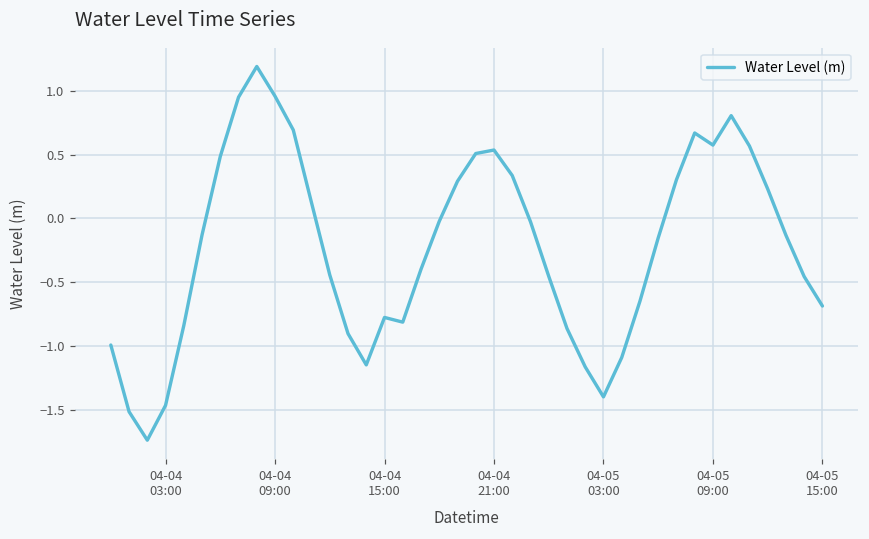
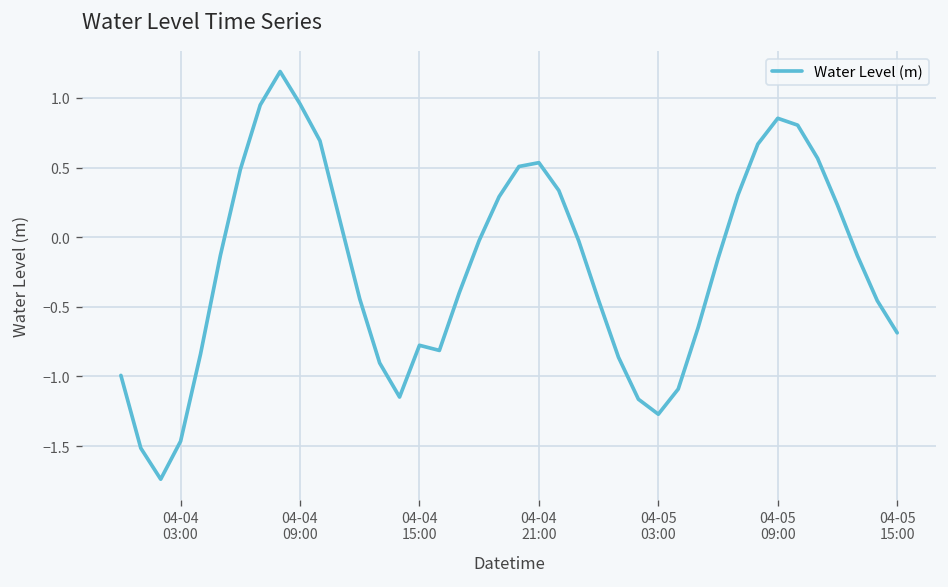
04-05 03:00: -1.40 -> -1.27
04-05 09:00: 0.57 -> 0.85
